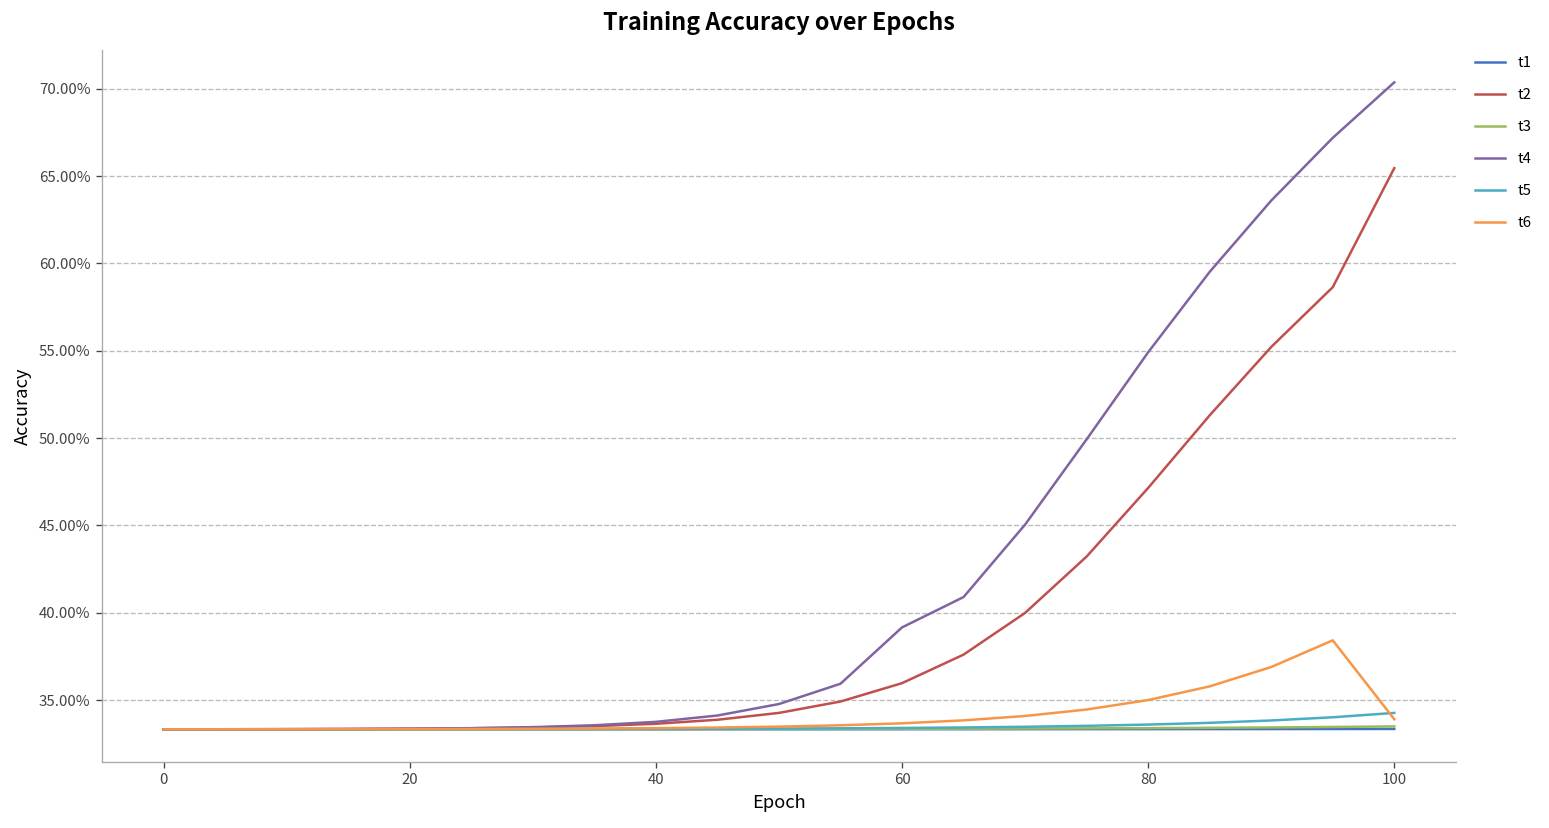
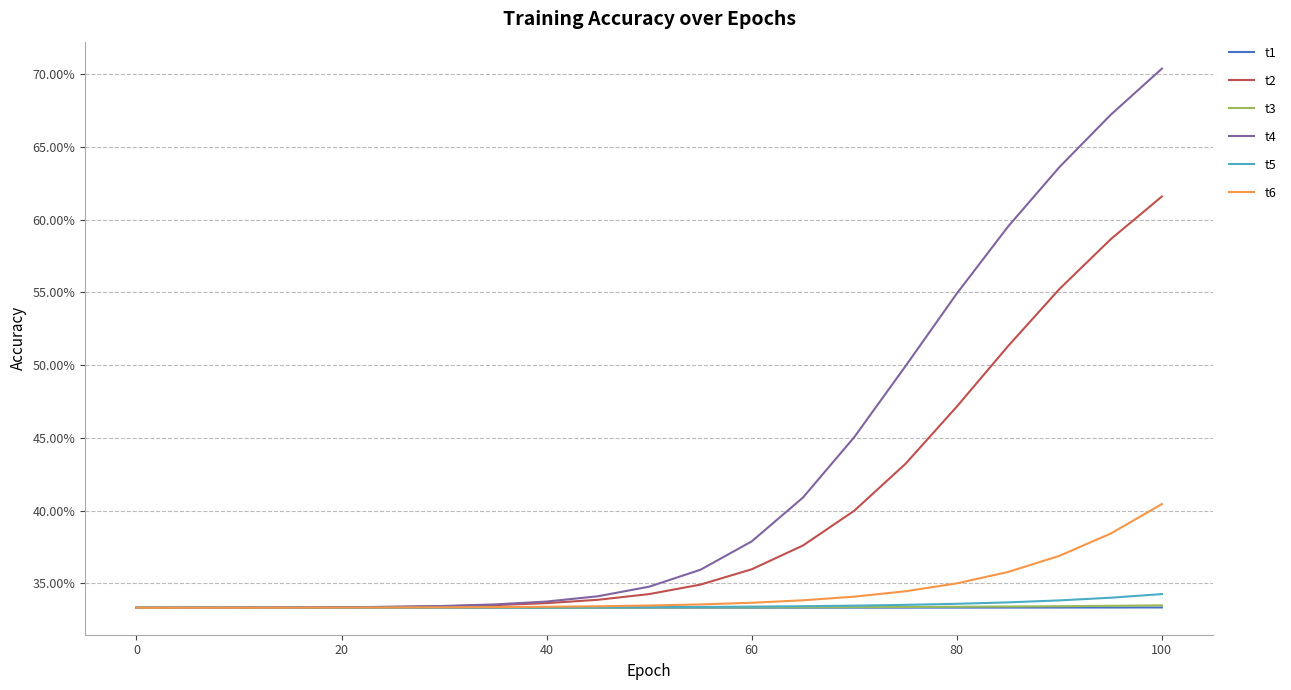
t4, 60: 39.2% -> 37.9%
t2, 100: 65.5% -> 61.6%
t6, 100: 33.9% -> 40.5%
